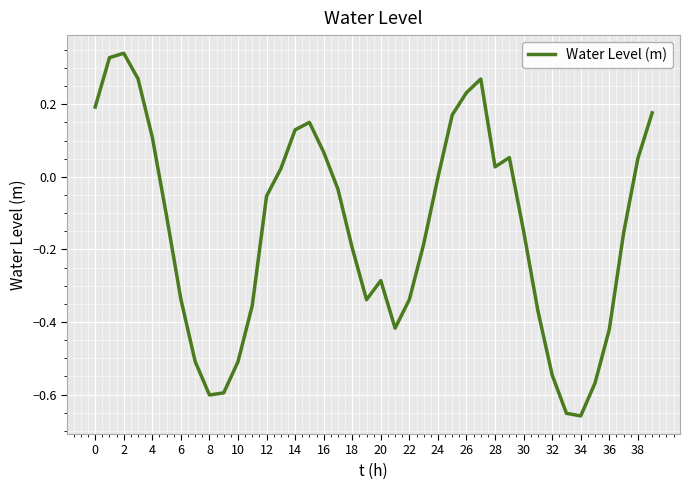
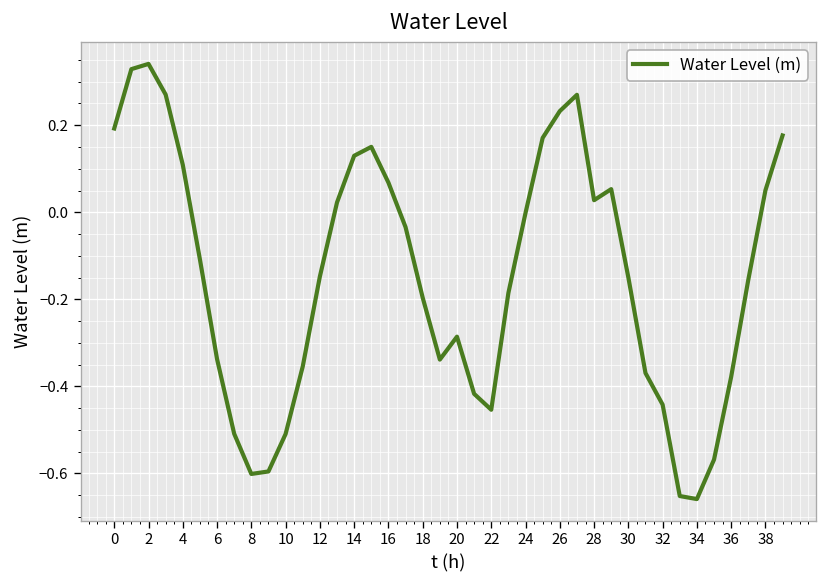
12: -0.05 -> -0.15
22: -0.34 -> -0.45
32: -0.55 -> -0.44
36: -0.42 -> -0.38
